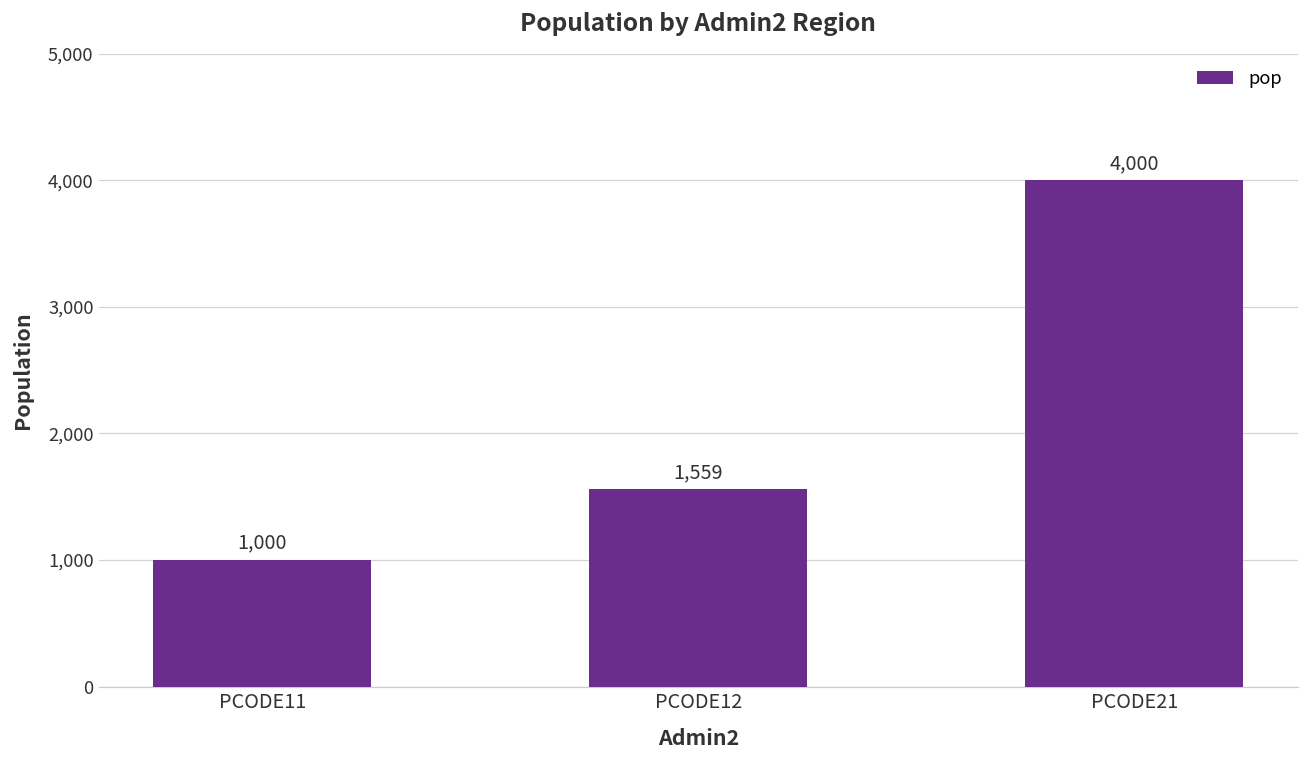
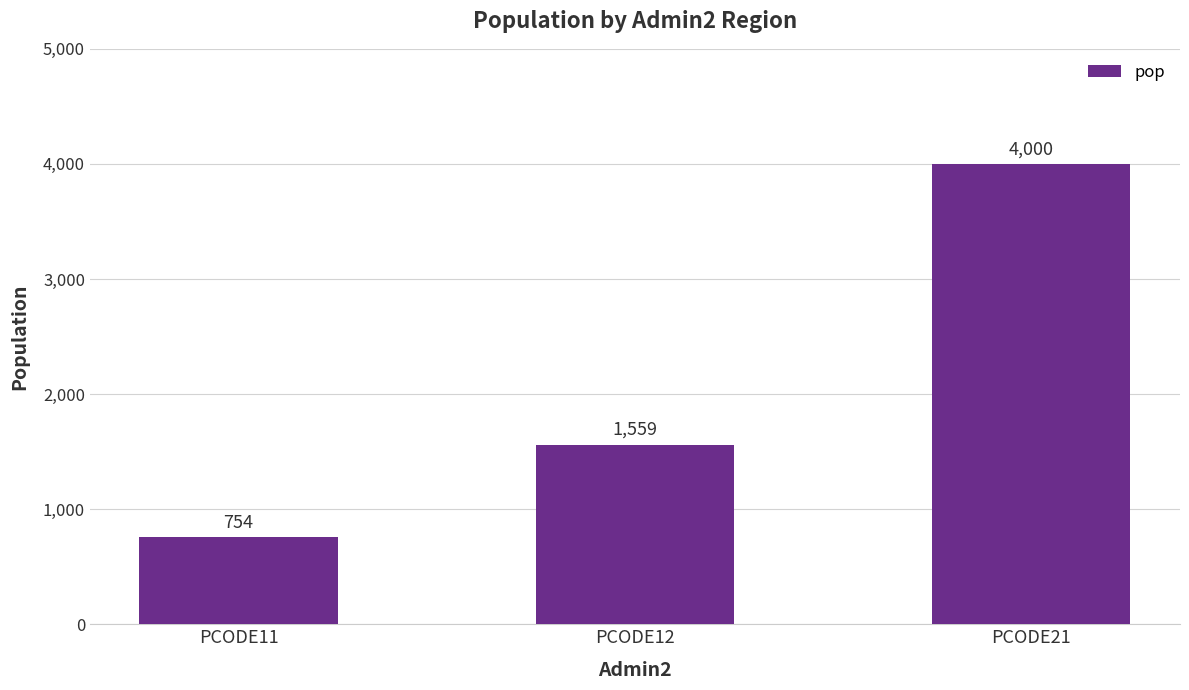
PCODE11: 1,000 -> 754
